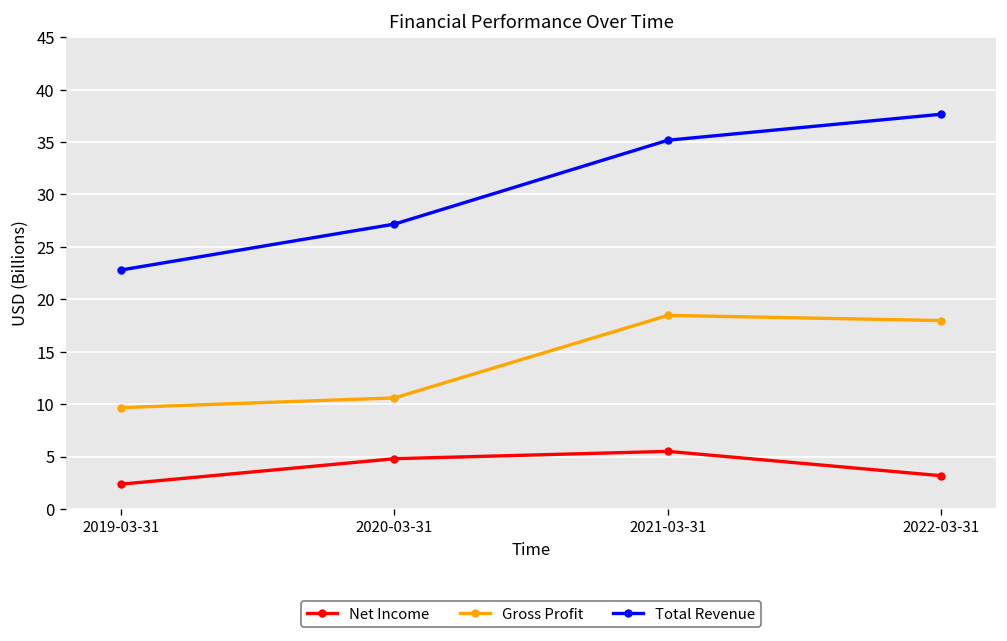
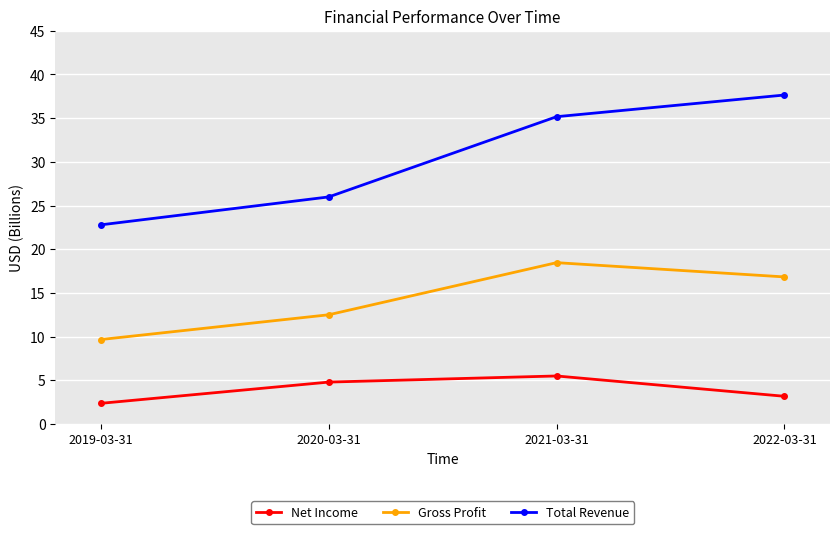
Gross Profit, 2020-03-31: 11 -> 12
Total Revenue, 2020-03-31: 27 -> 26
Gross Profit, 2022-03-31: 18 -> 17
